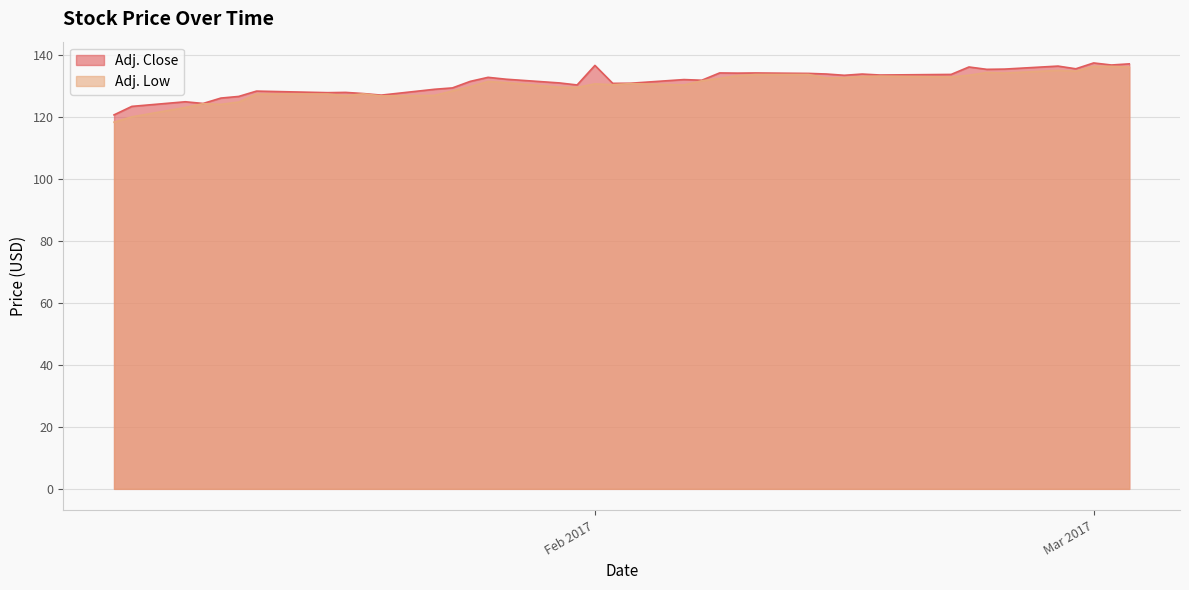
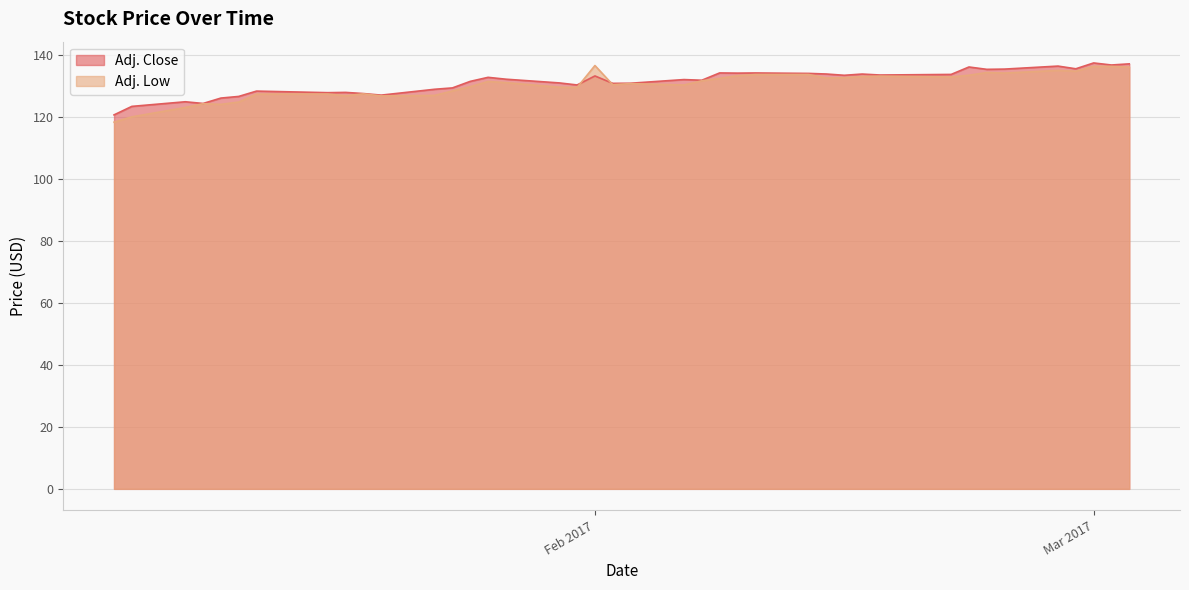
Adj. Close, Feb 2017: 137 -> 133
Adj. Low, Feb 2017: 131 -> 137
